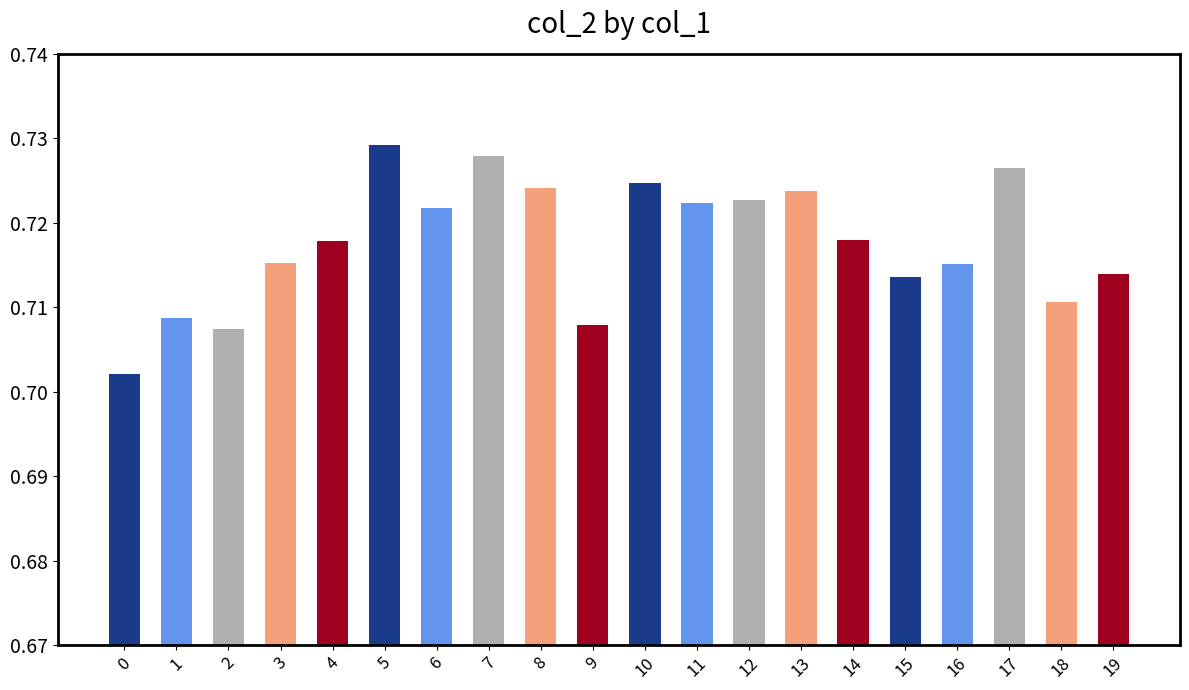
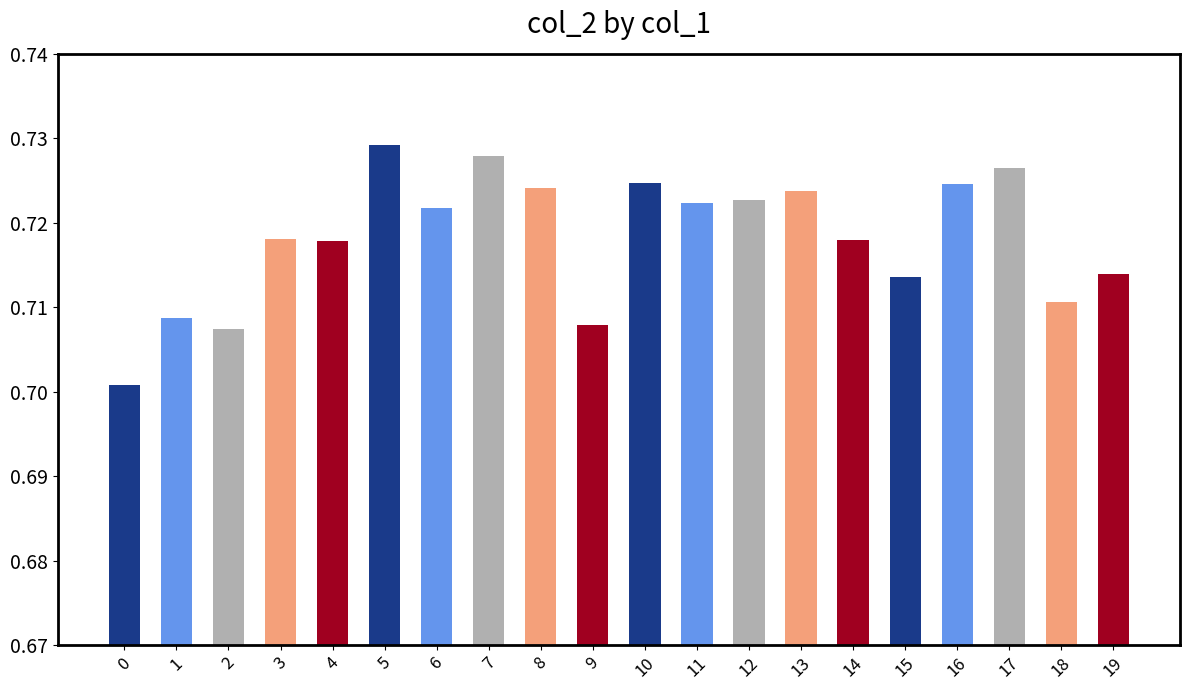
0: 0.702 -> 0.701
3: 0.715 -> 0.718
16: 0.715 -> 0.725
